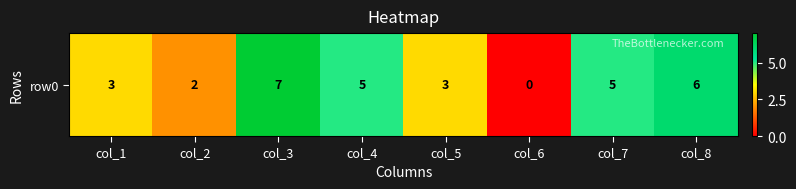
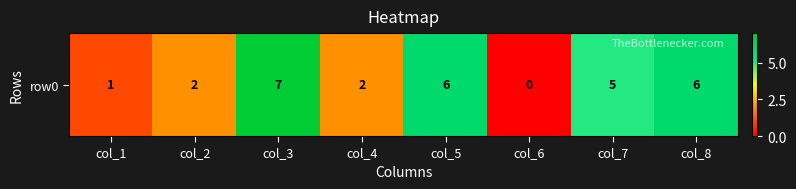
row0, col_1: 3 -> 1
row0, col_4: 5 -> 2
row0, col_5: 3 -> 6
